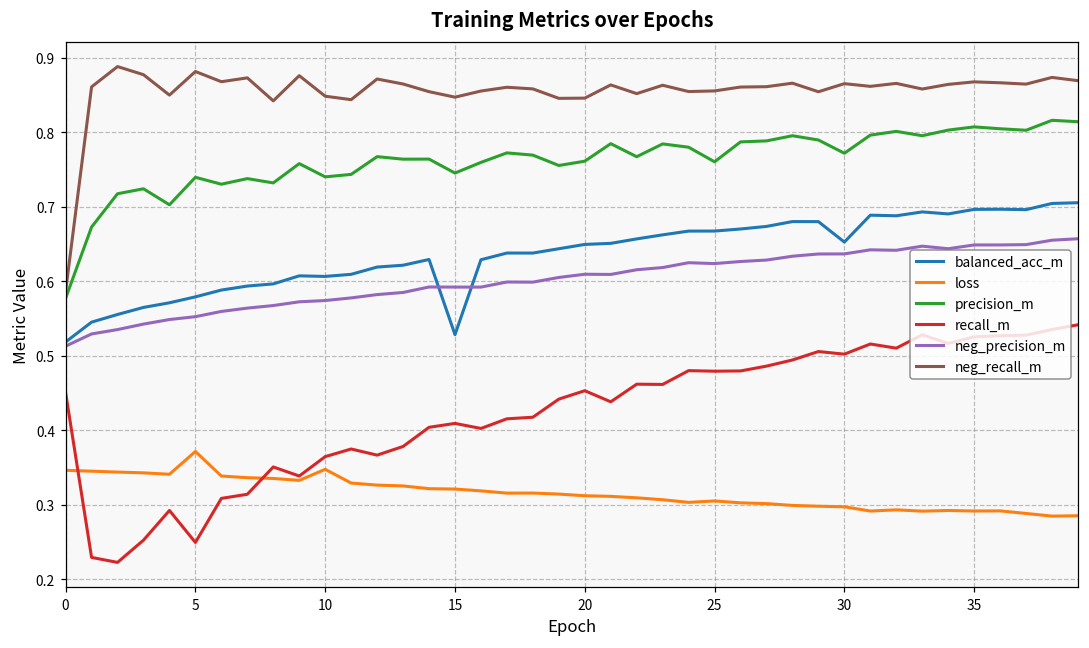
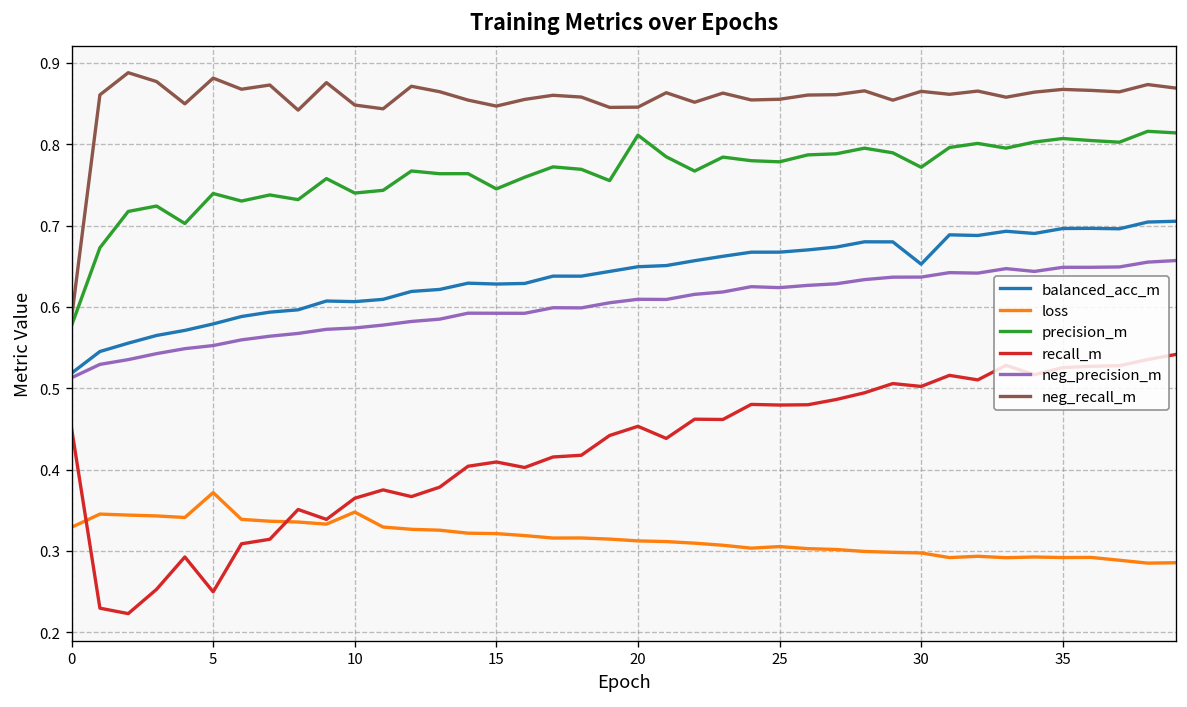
loss, 0: 0.35 -> 0.33
balanced_acc_m, 15: 0.53 -> 0.63
precision_m, 20: 0.76 -> 0.81
precision_m, 25: 0.76 -> 0.78
